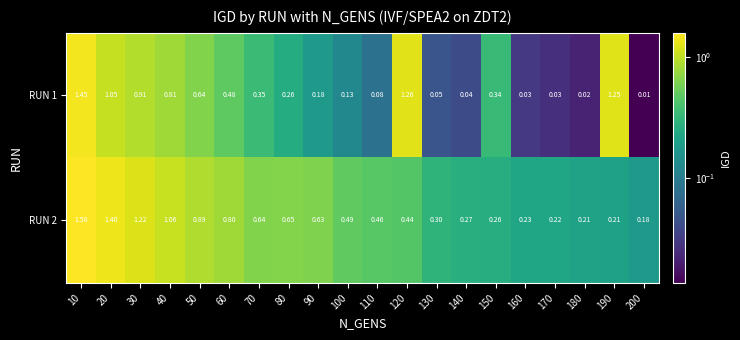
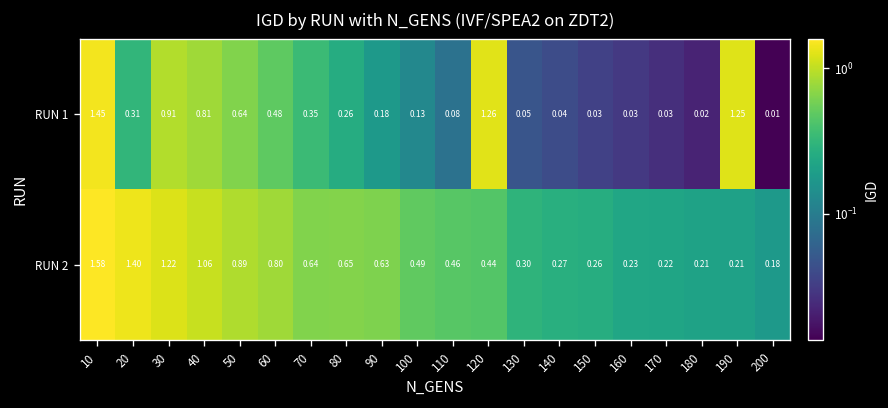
RUN 1, 20: 1.05 -> 0.31
RUN 1, 150: 0.34 -> 0.03
